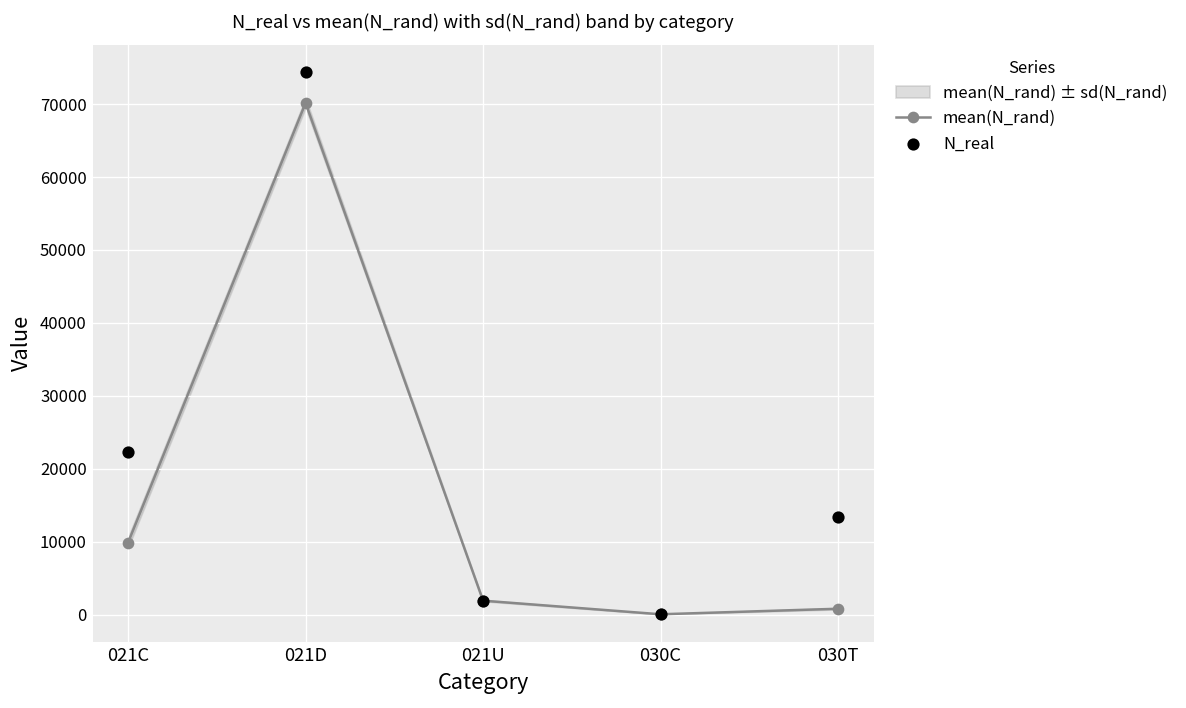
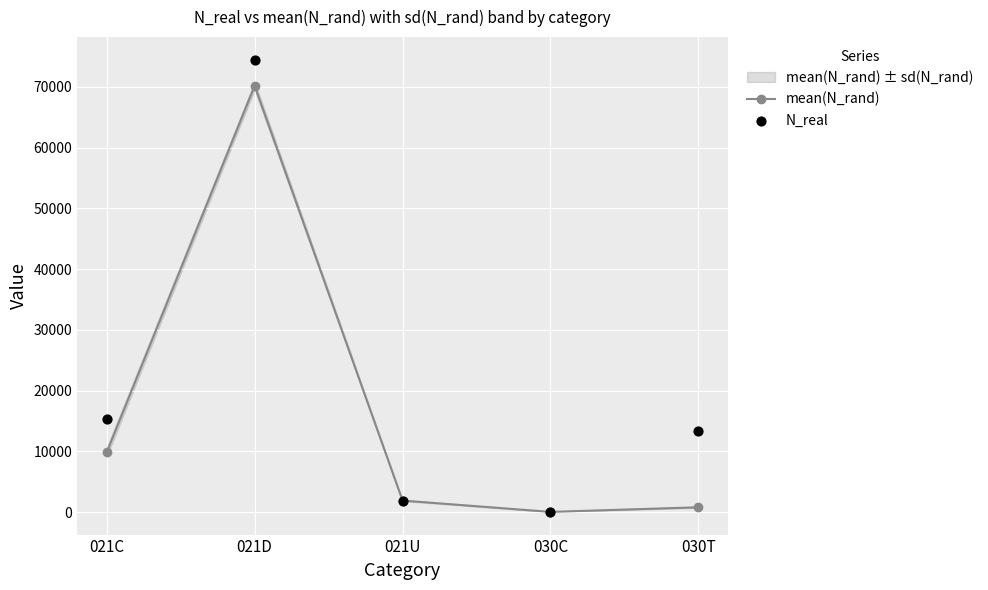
N_real, 021C: 22000 -> 15000
